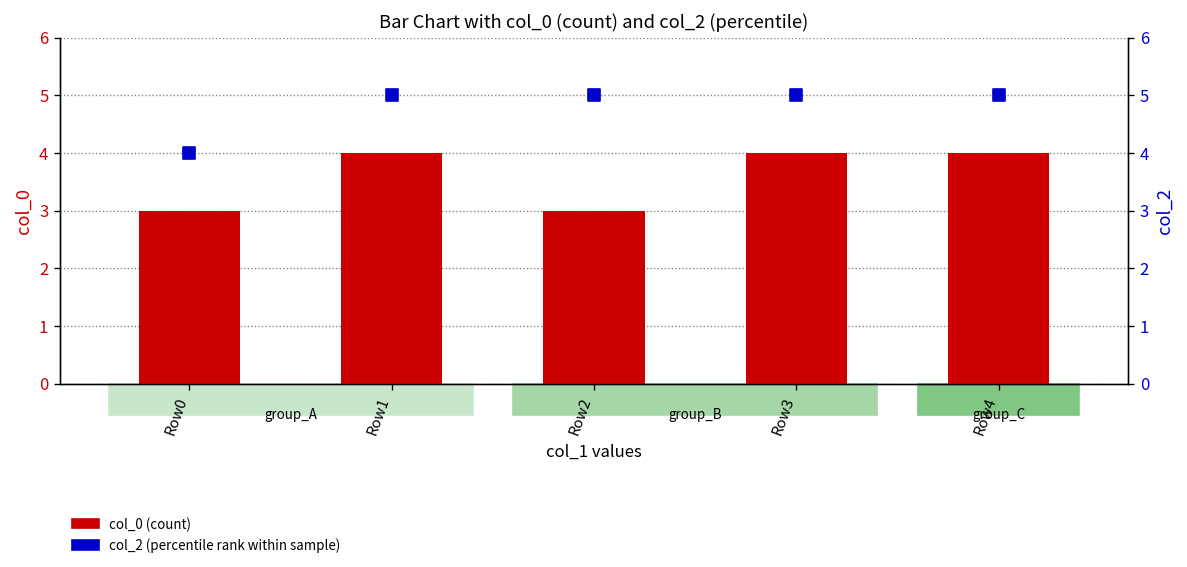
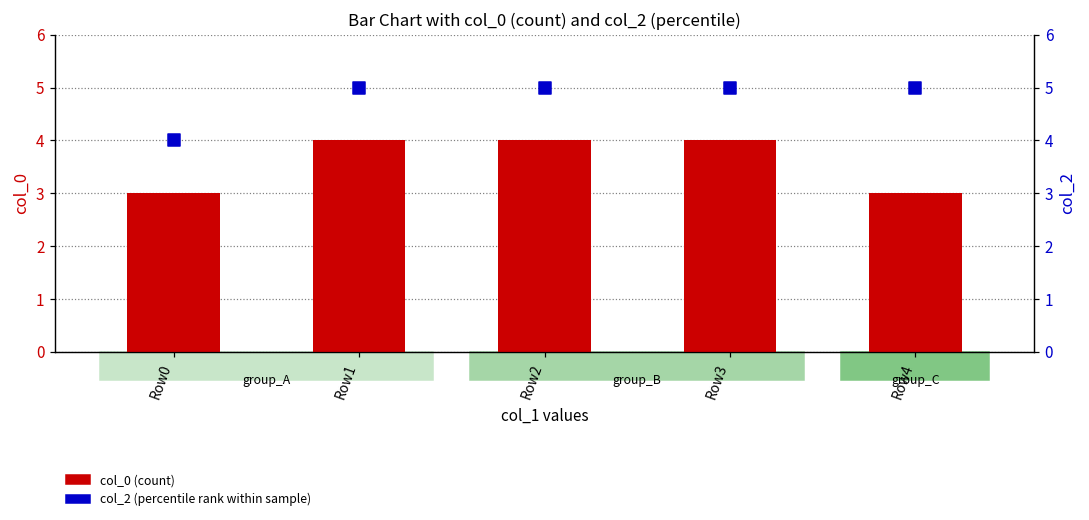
col_0 (count), Row2: 3 -> 4
col_0 (count), Row4: 4 -> 3
